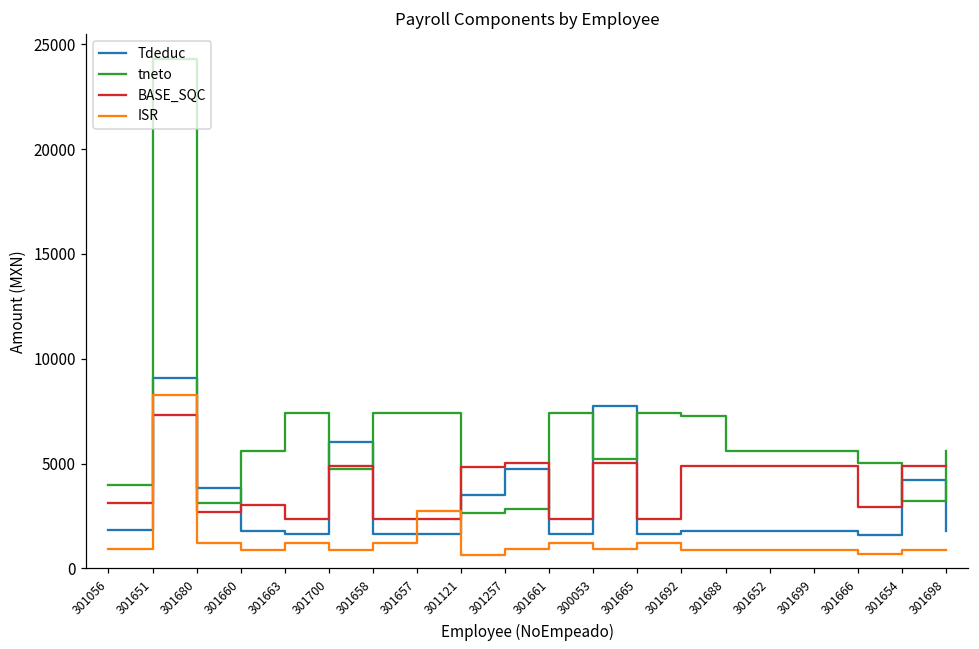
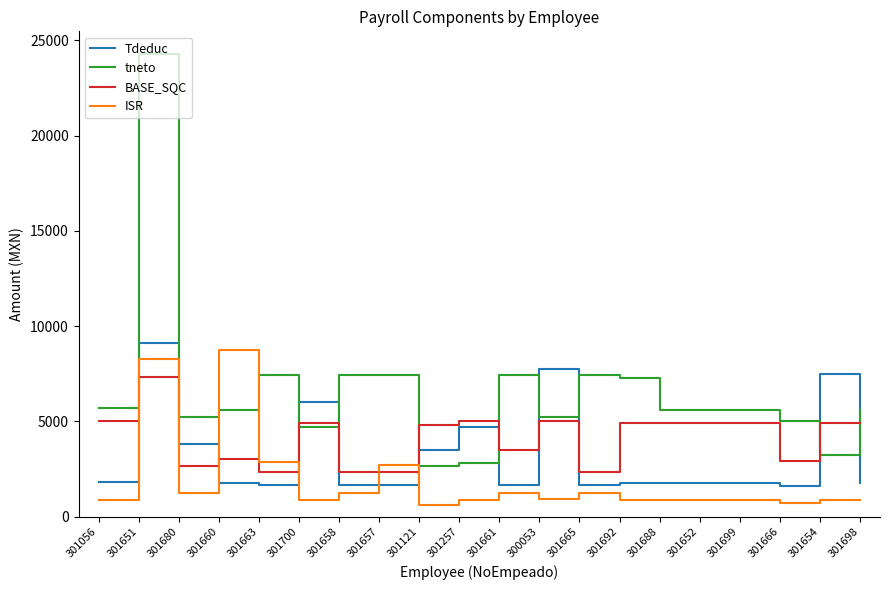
tneto, 301056: 4000 -> 5700
BASE_SQC, 301056: 3100 -> 5000
tneto, 301680: 3100 -> 5200
ISR, 301660: 900 -> 8700
ISR, 301663: 1200 -> 2900
BASE_SQC, 301661: 2300 -> 3500
Tdeduc, 301654: 4200 -> 7500
